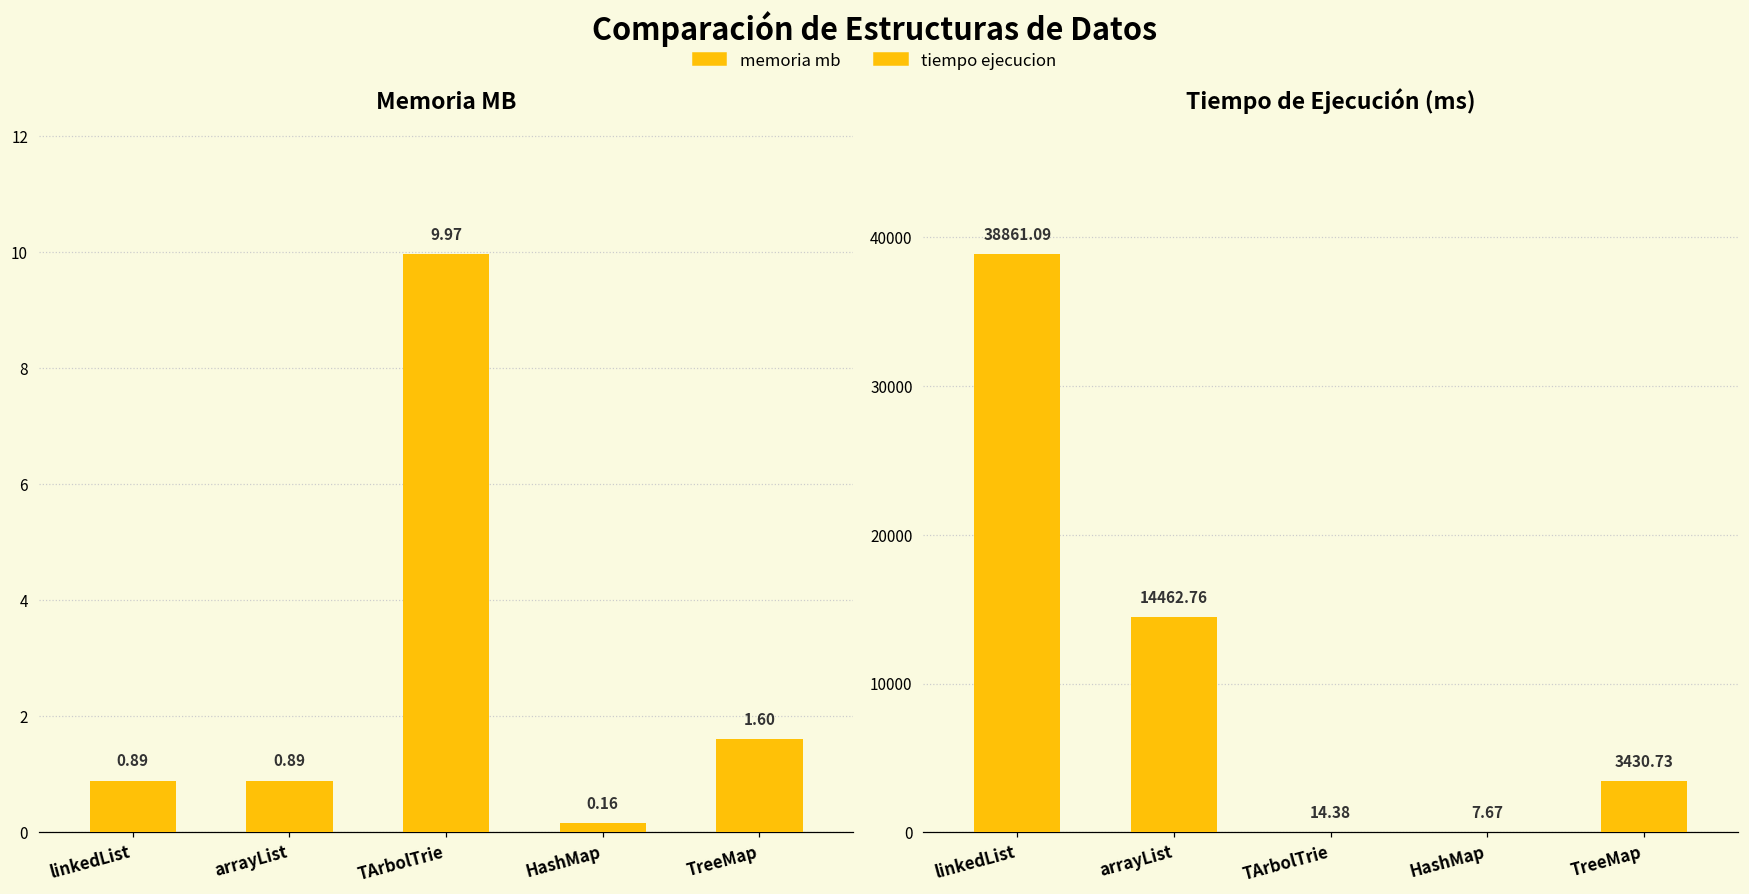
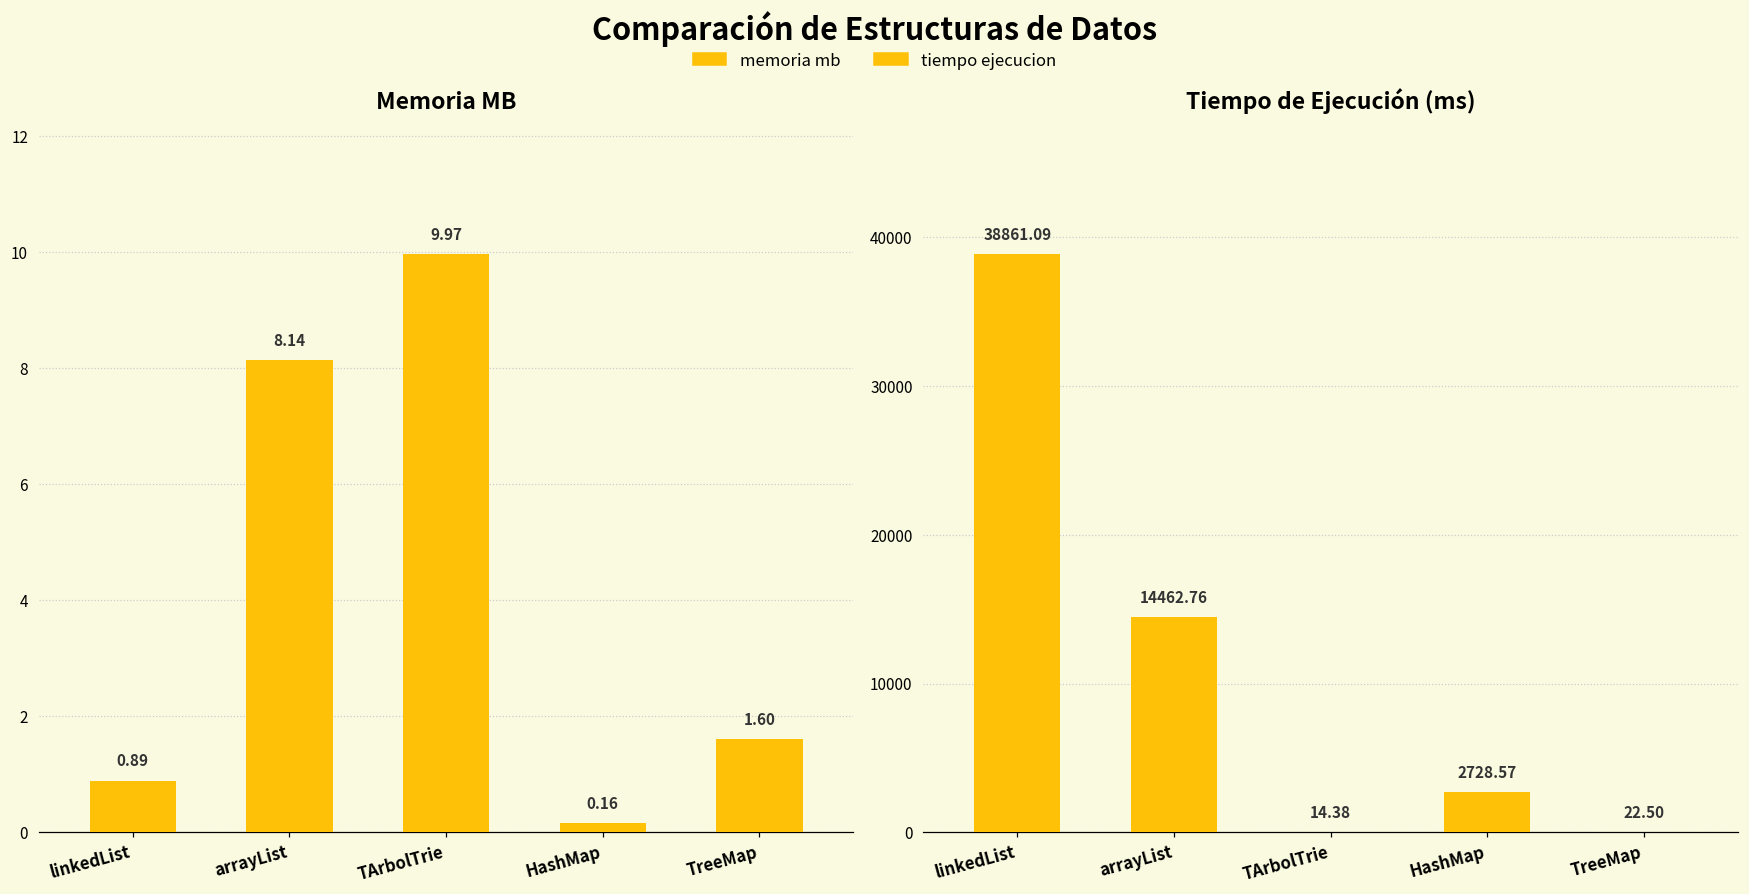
Memoria MB, arrayList: 0.89 -> 8.14
Tiempo de Ejecución (ms), HashMap: 7.67 -> 2728.57
Tiempo de Ejecución (ms), TreeMap: 3430.73 -> 22.50
